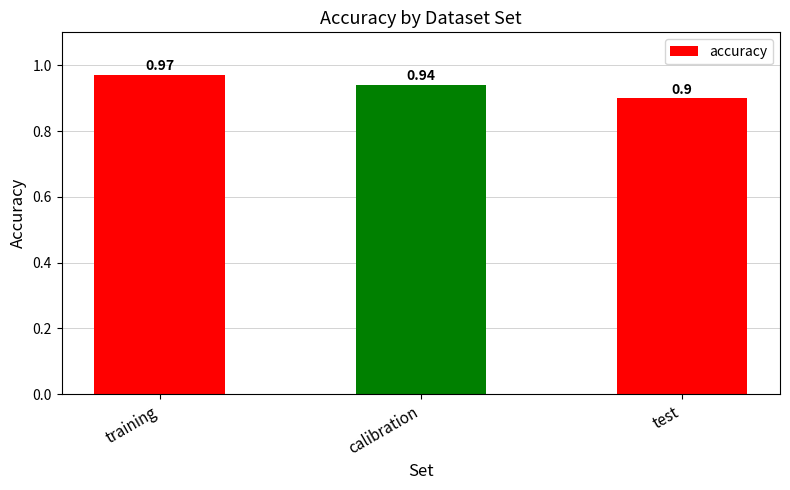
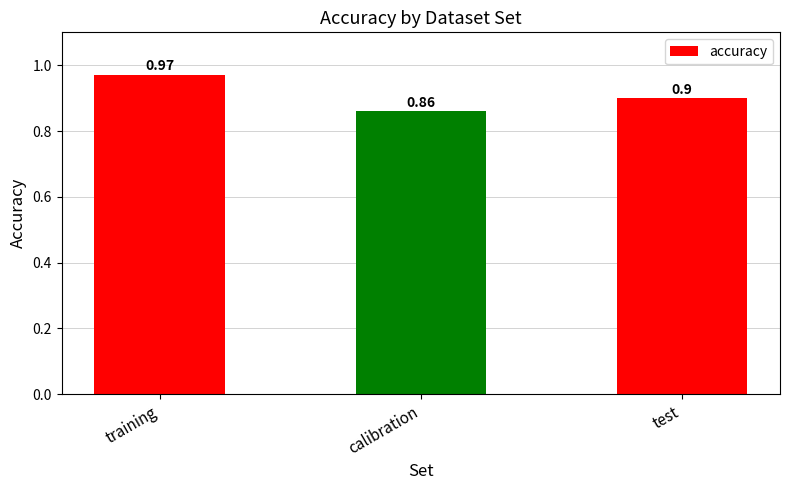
calibration: 0.94 -> 0.86
